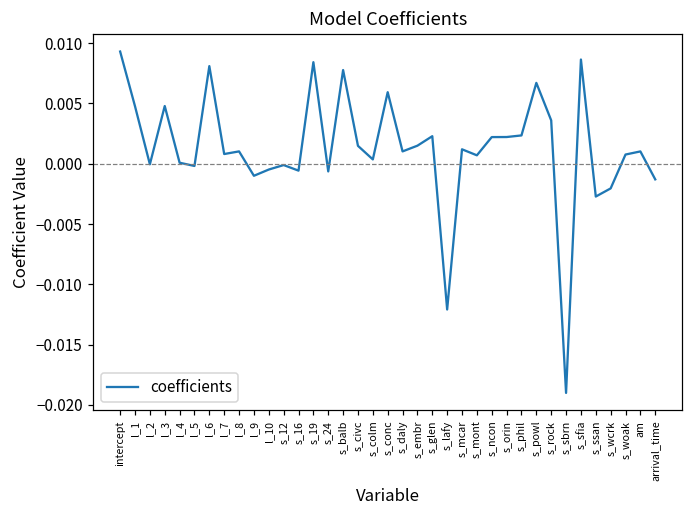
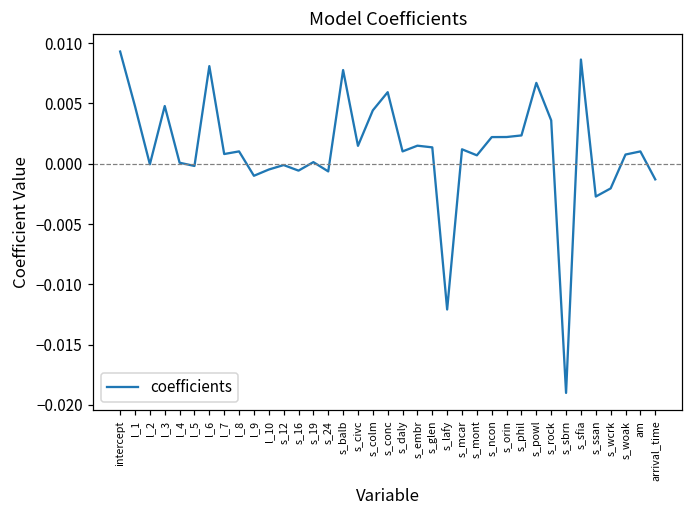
s_19: 0.0084 -> 0.0001
s_colm: 0.0004 -> 0.0044
s_glen: 0.0023 -> 0.0014
